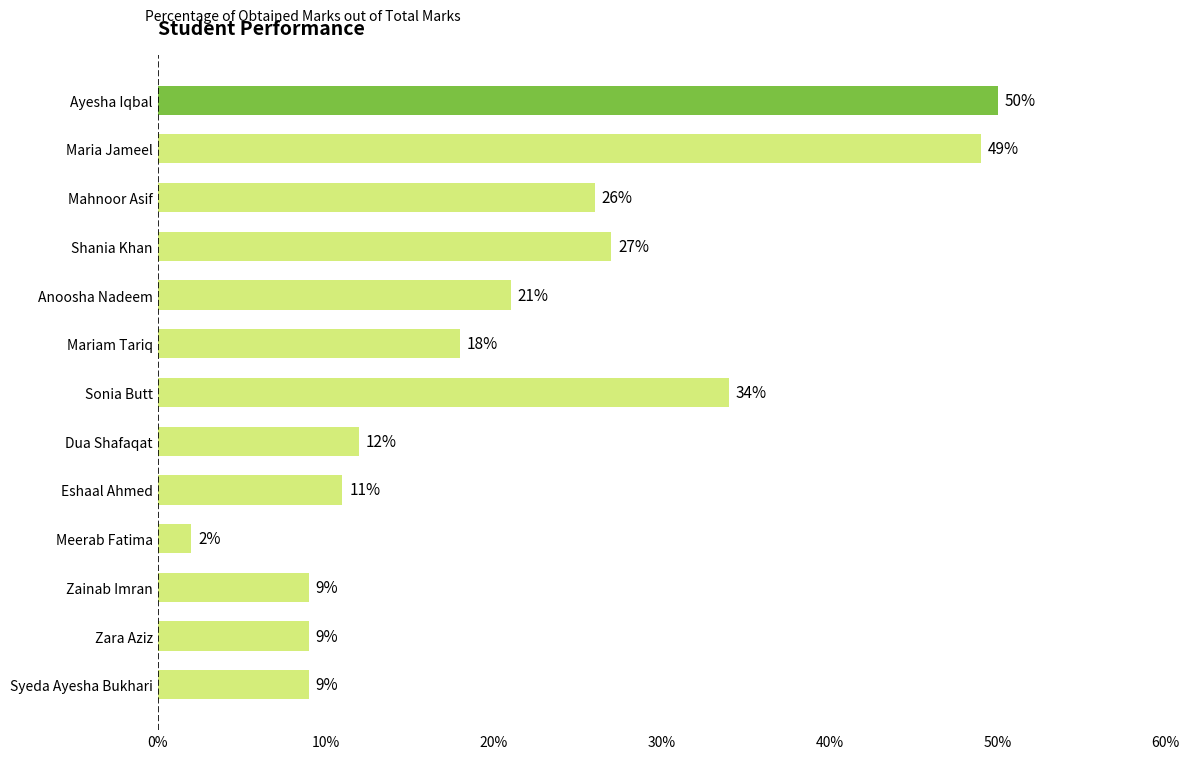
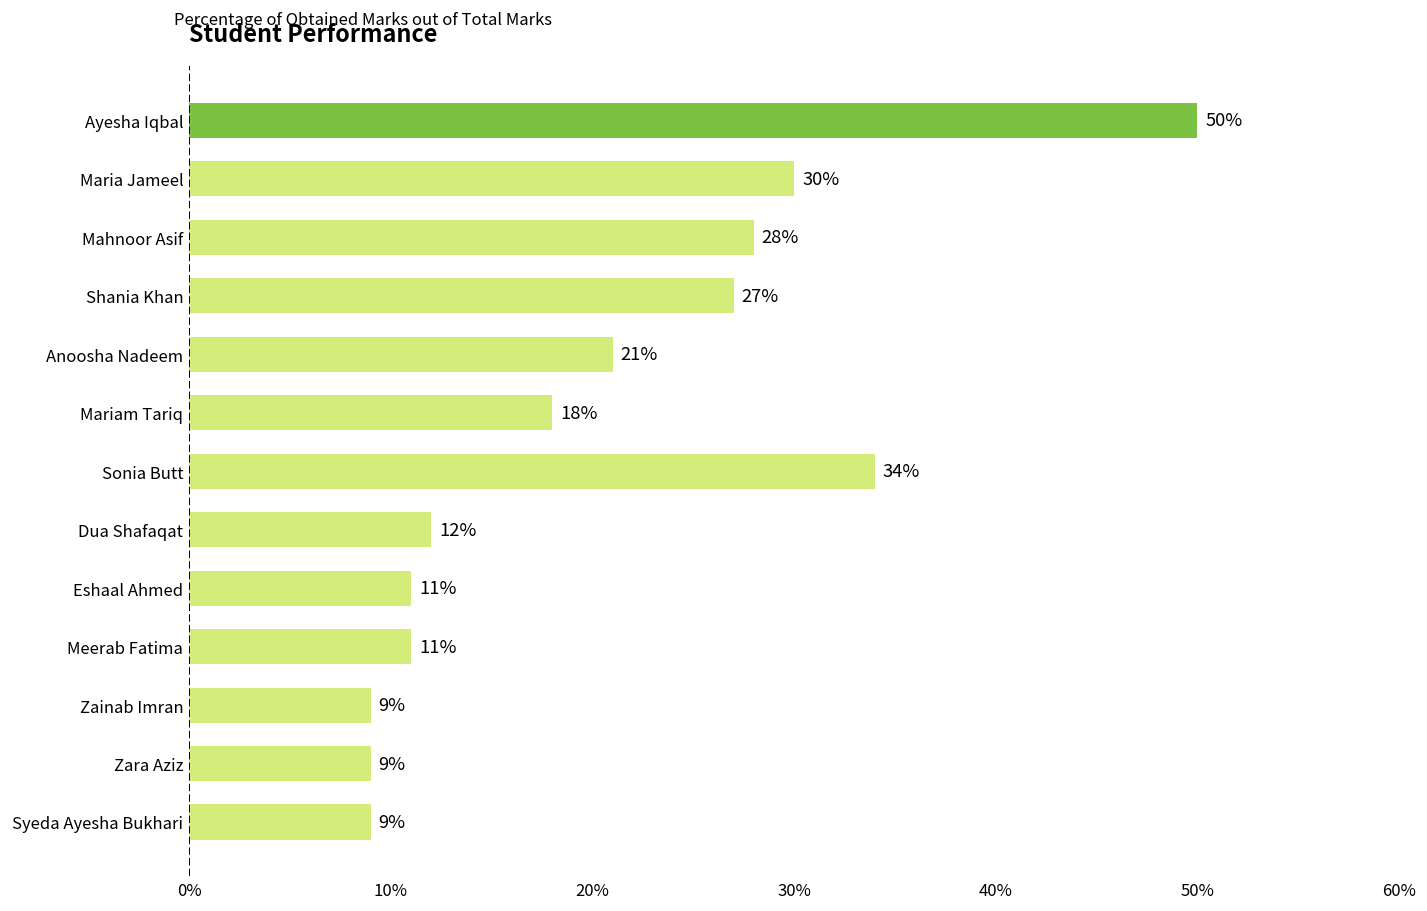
Maria Jameel: 49% -> 30%
Mahnoor Asif: 26% -> 28%
Meerab Fatima: 2% -> 11%
